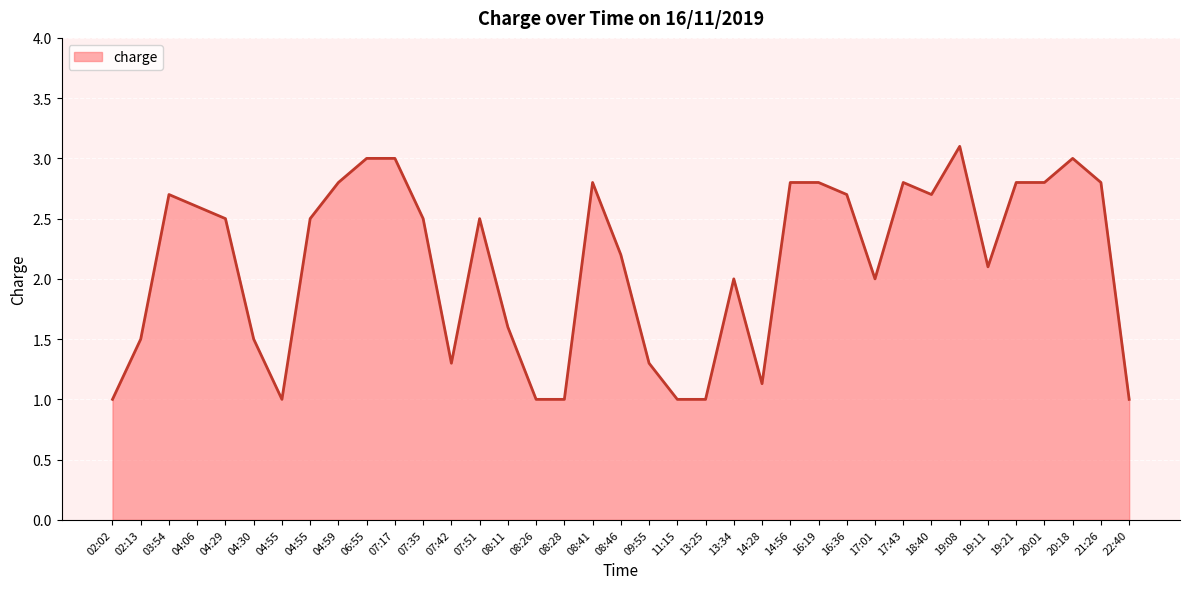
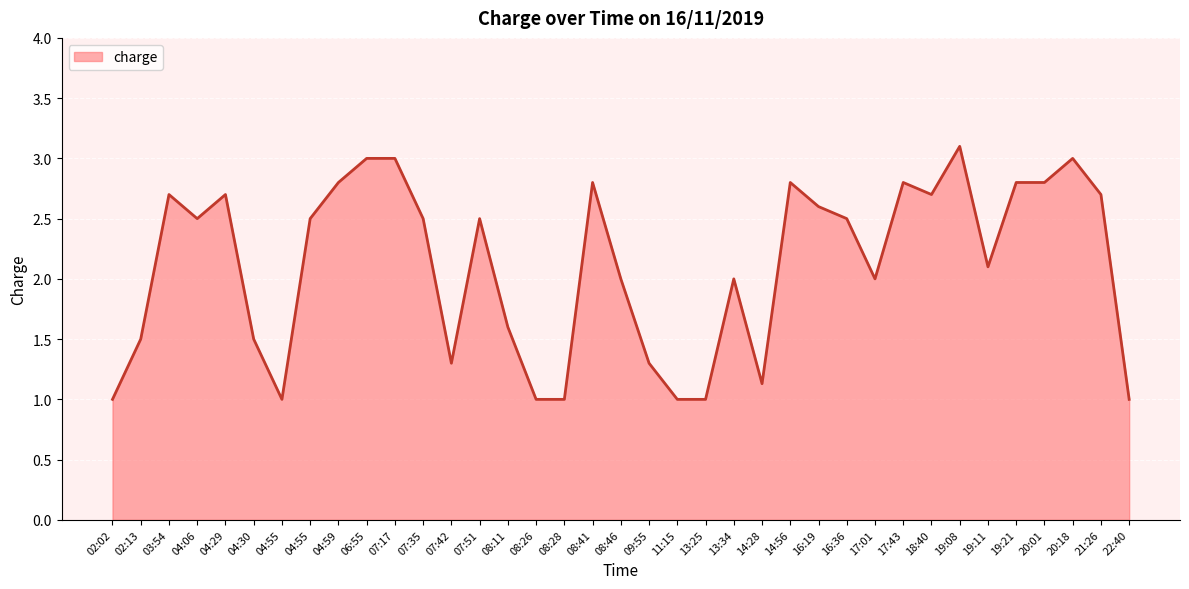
04:06: 2.6 -> 2.5
04:29: 2.5 -> 2.7
08:46: 2.2 -> 2.0
16:19: 2.8 -> 2.6
16:36: 2.7 -> 2.5
21:26: 2.8 -> 2.7
